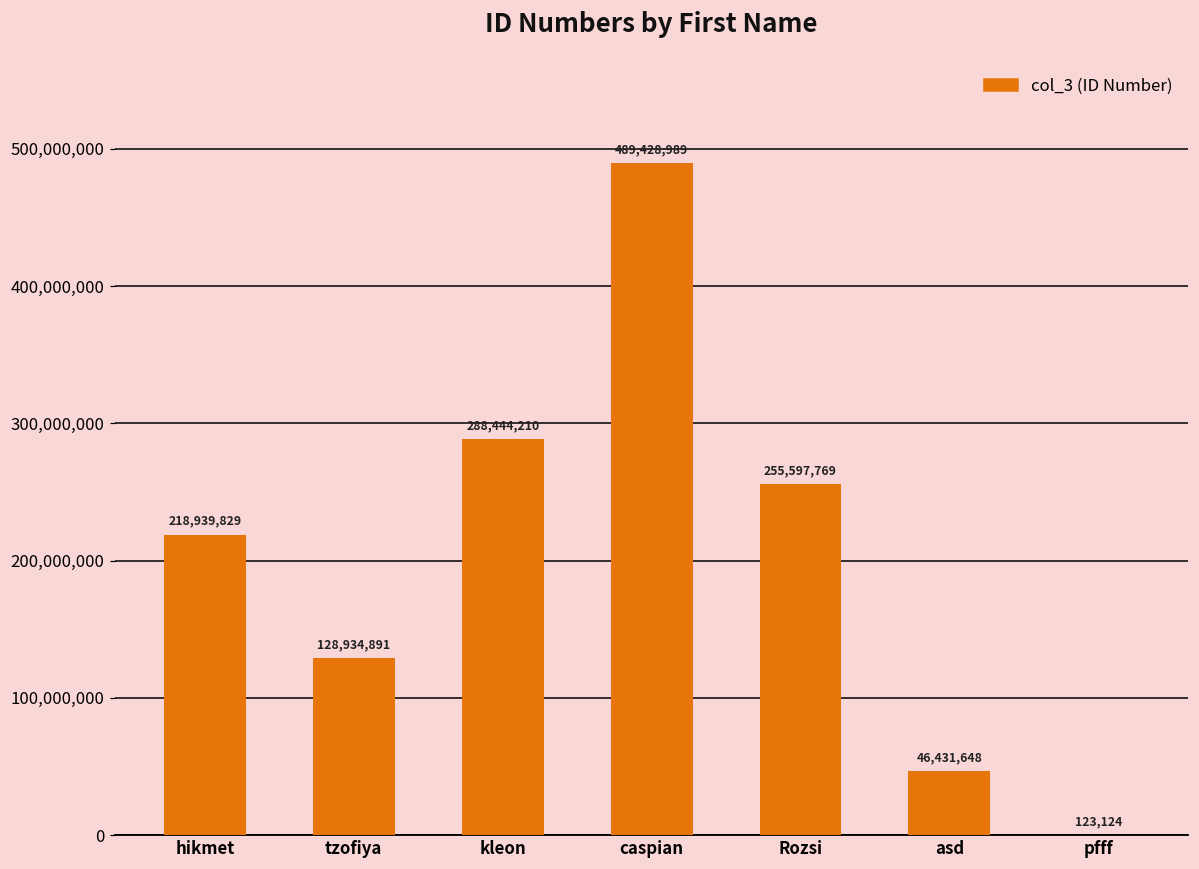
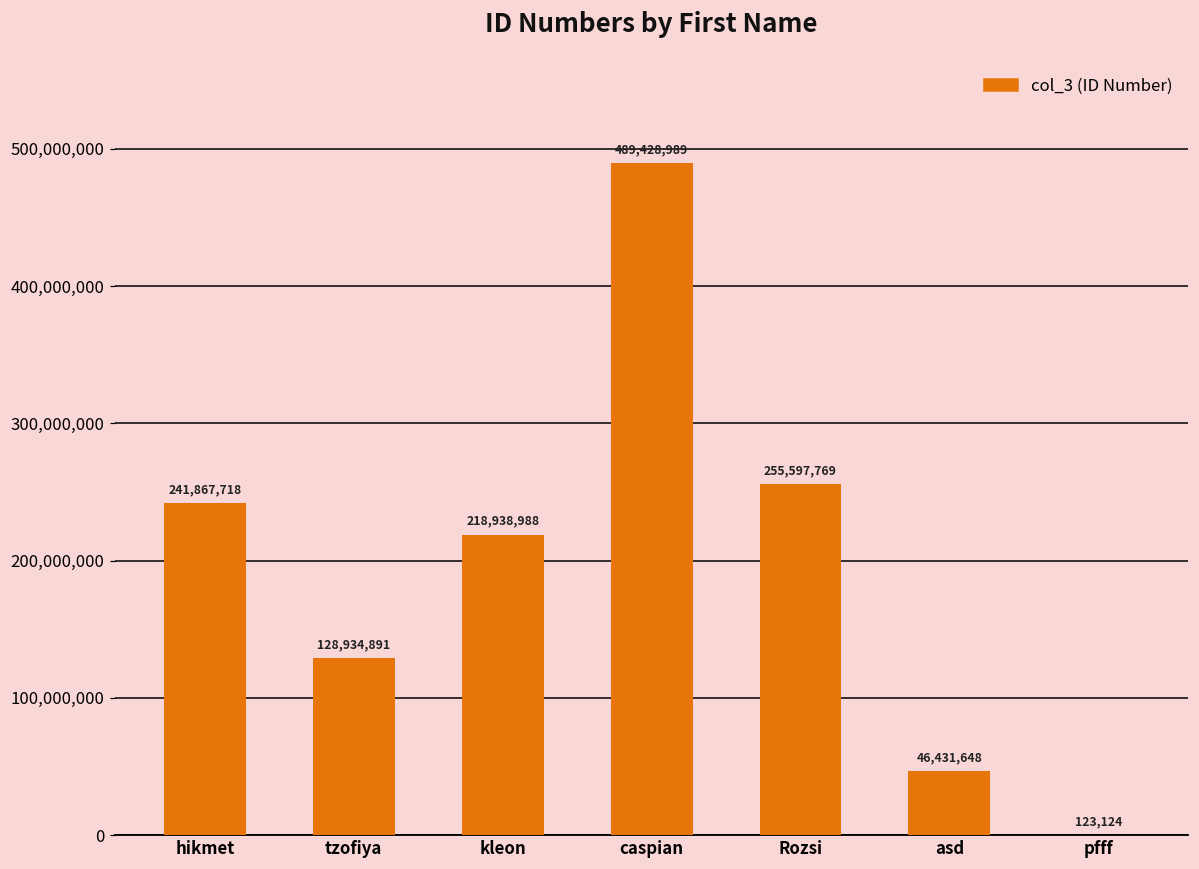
hikmet: 218,939,829 -> 241,867,718
kleon: 288,444,210 -> 218,938,988
